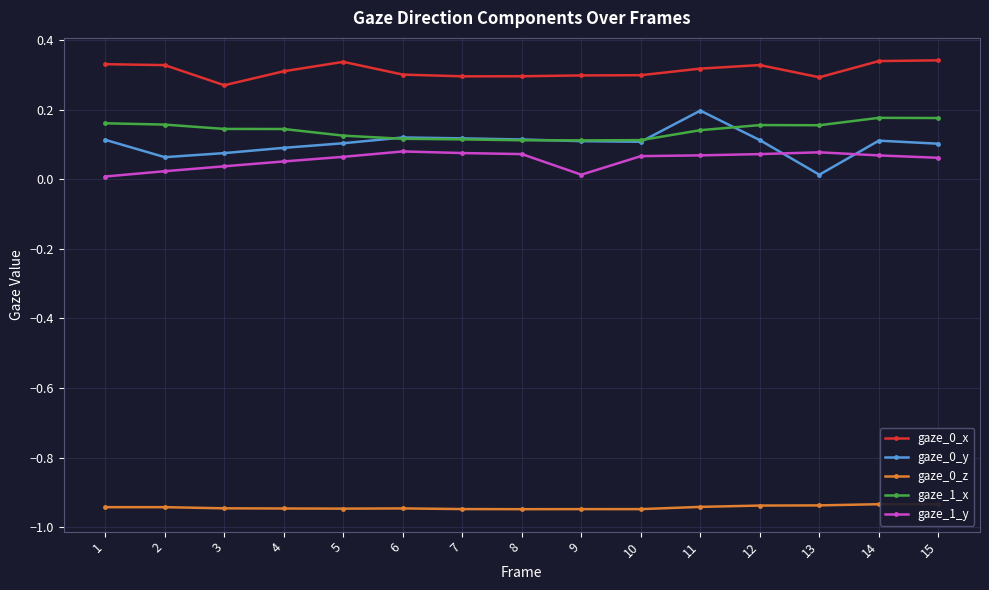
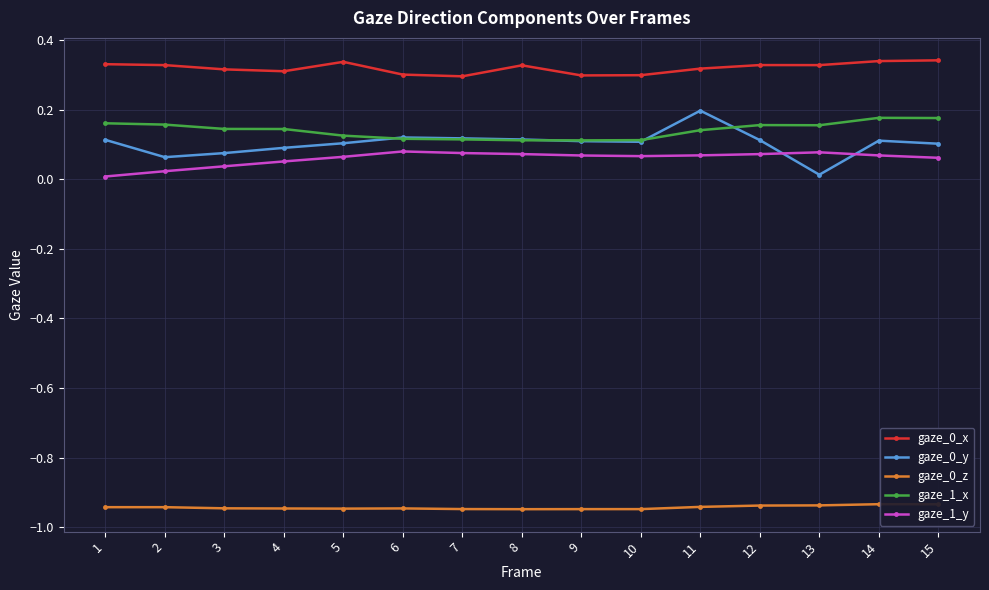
gaze_0_x, 3: 0.27 -> 0.32
gaze_0_x, 8: 0.30 -> 0.33
gaze_1_y, 9: 0.01 -> 0.07
gaze_0_x, 13: 0.29 -> 0.33
